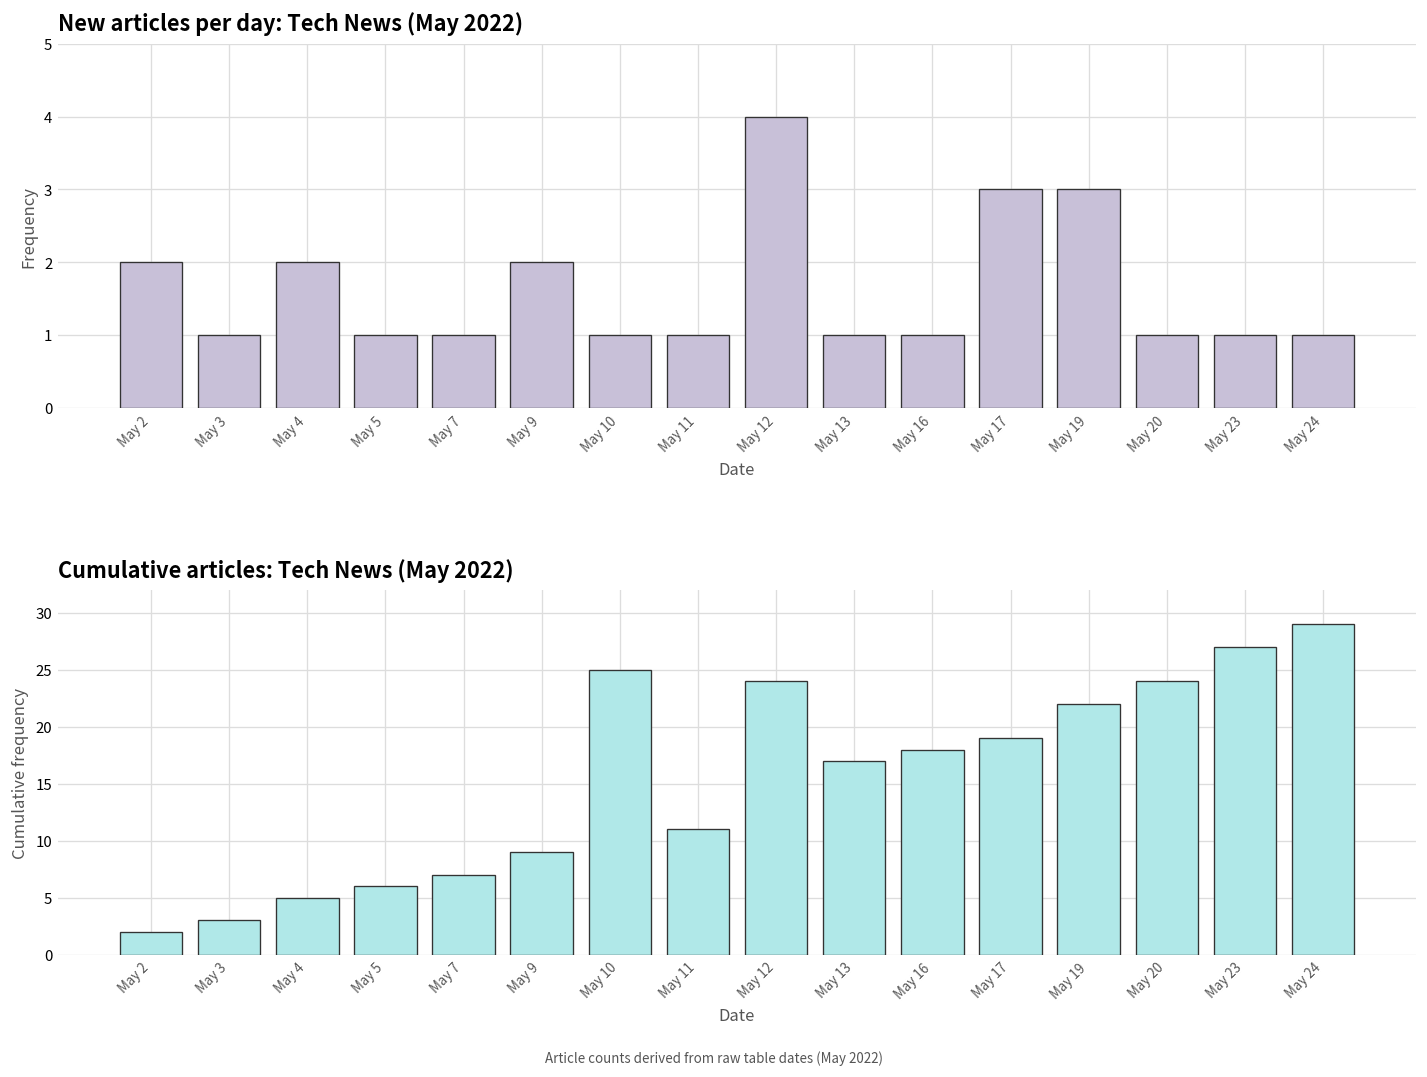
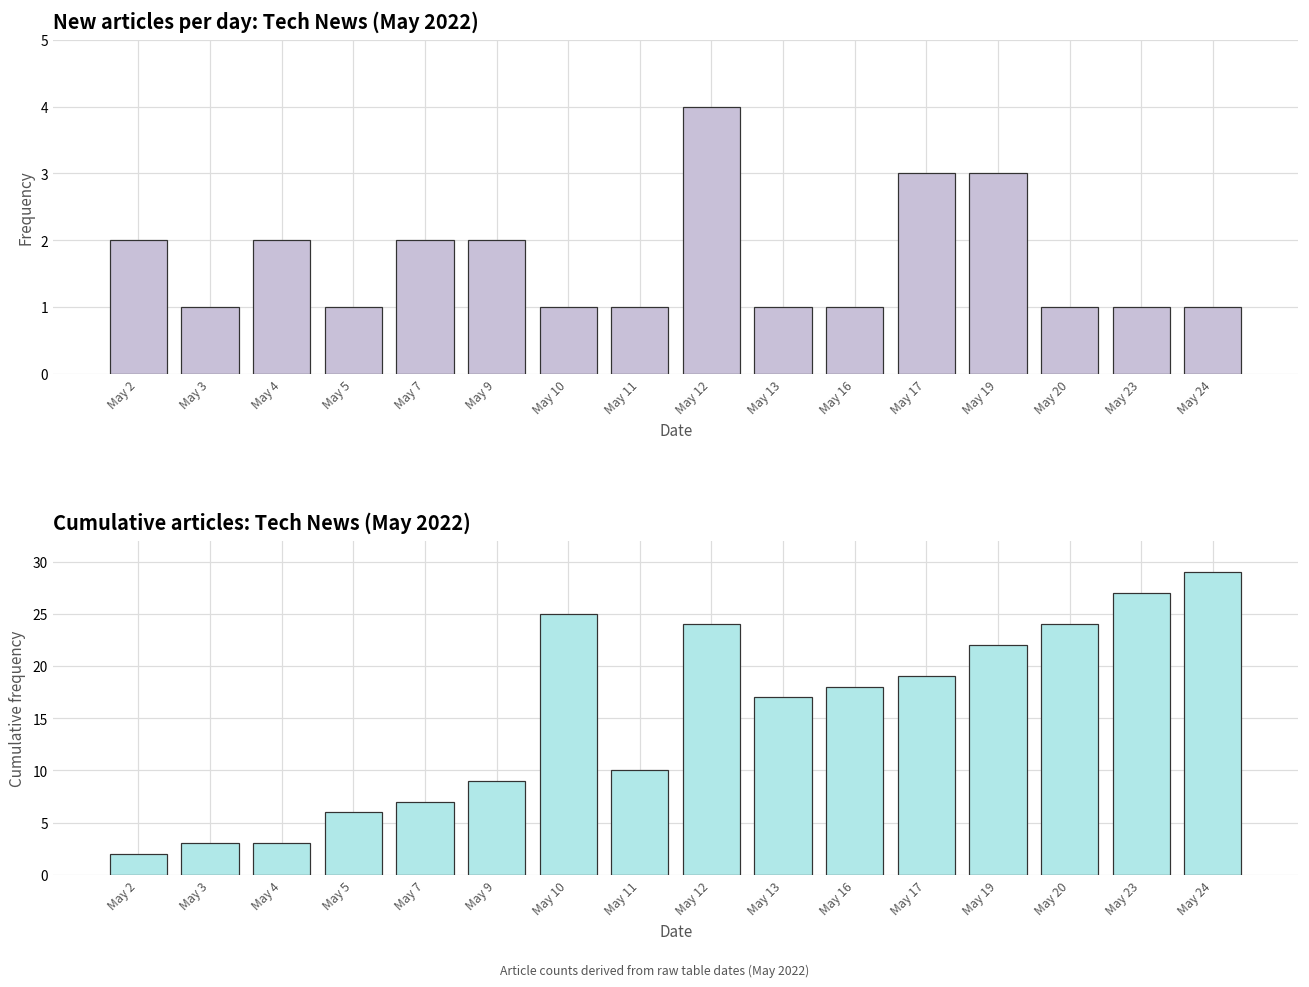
New articles per day: Tech News (May 2022), May 7: 1 -> 2
Cumulative articles: Tech News (May 2022), May 4: 5 -> 3
Cumulative articles: Tech News (May 2022), May 11: 11 -> 10
